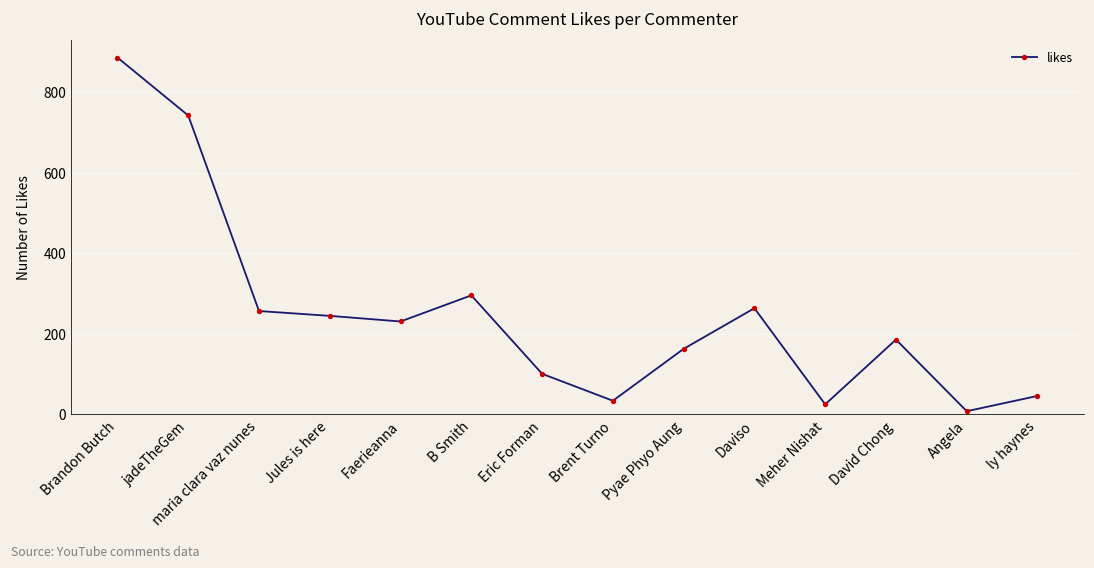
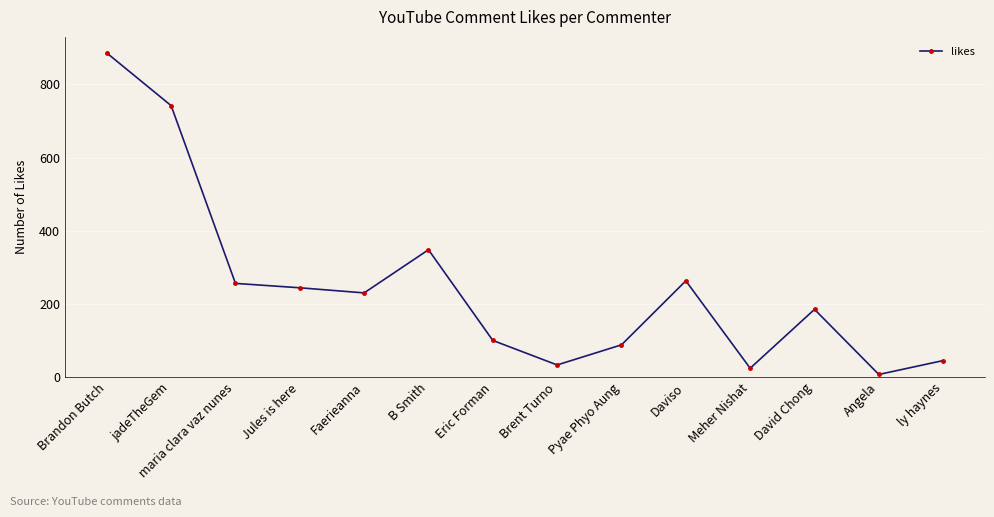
B Smith: 300 -> 350
Pyae Phyo Aung: 160 -> 90
